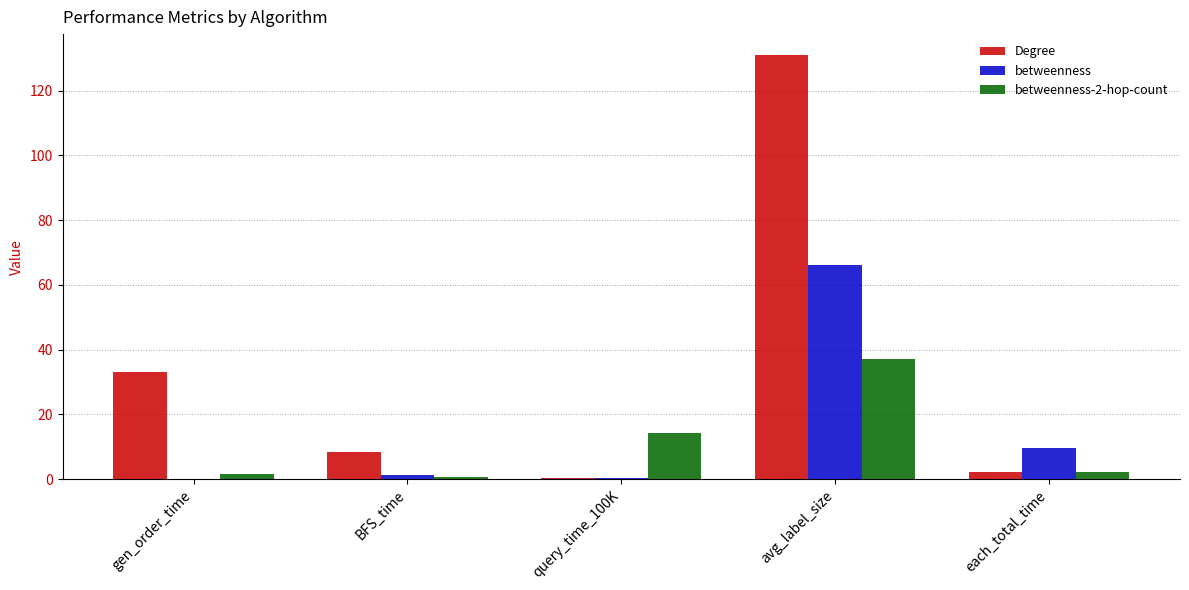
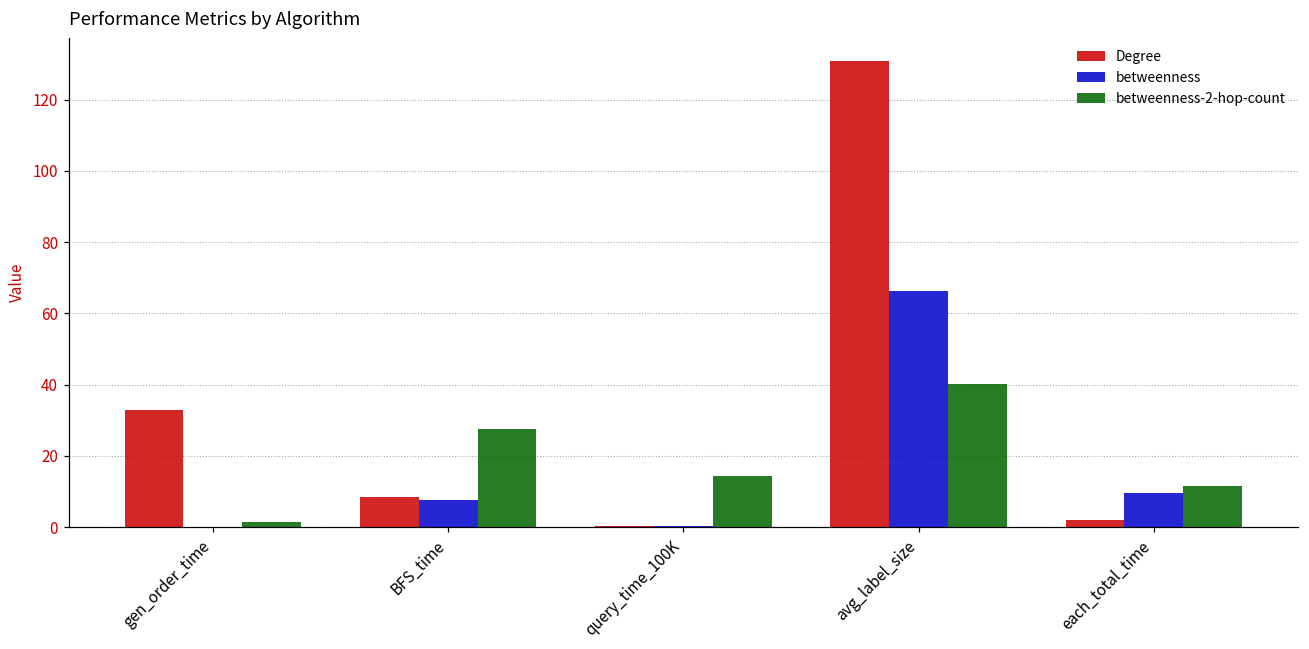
betweenness, BFS_time: 1 -> 8
betweenness-2-hop-count, BFS_time: 1 -> 28
betweenness-2-hop-count, avg_label_size: 37 -> 40
betweenness-2-hop-count, each_total_time: 2 -> 11
